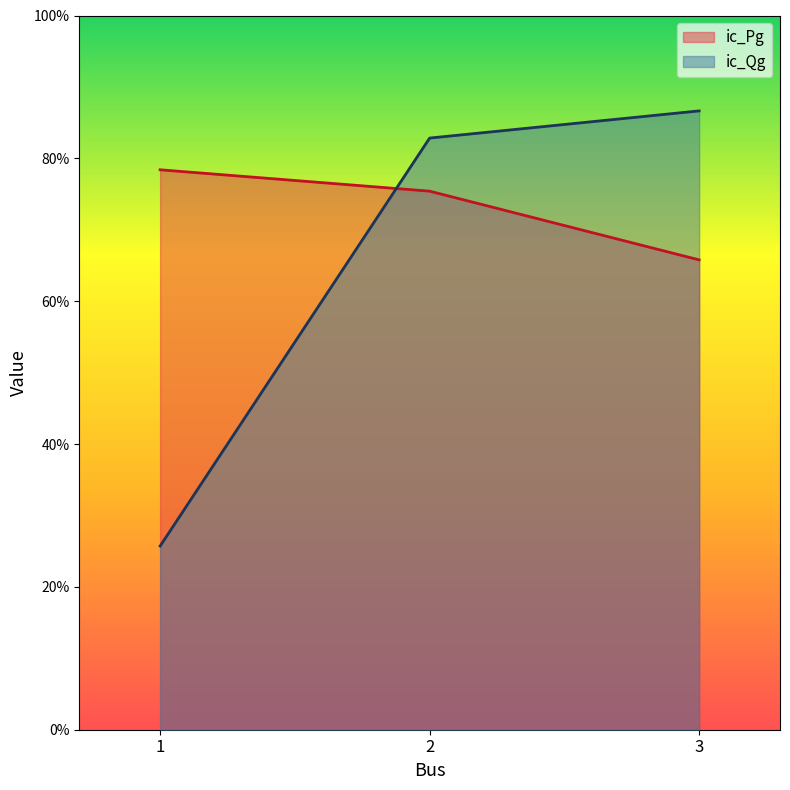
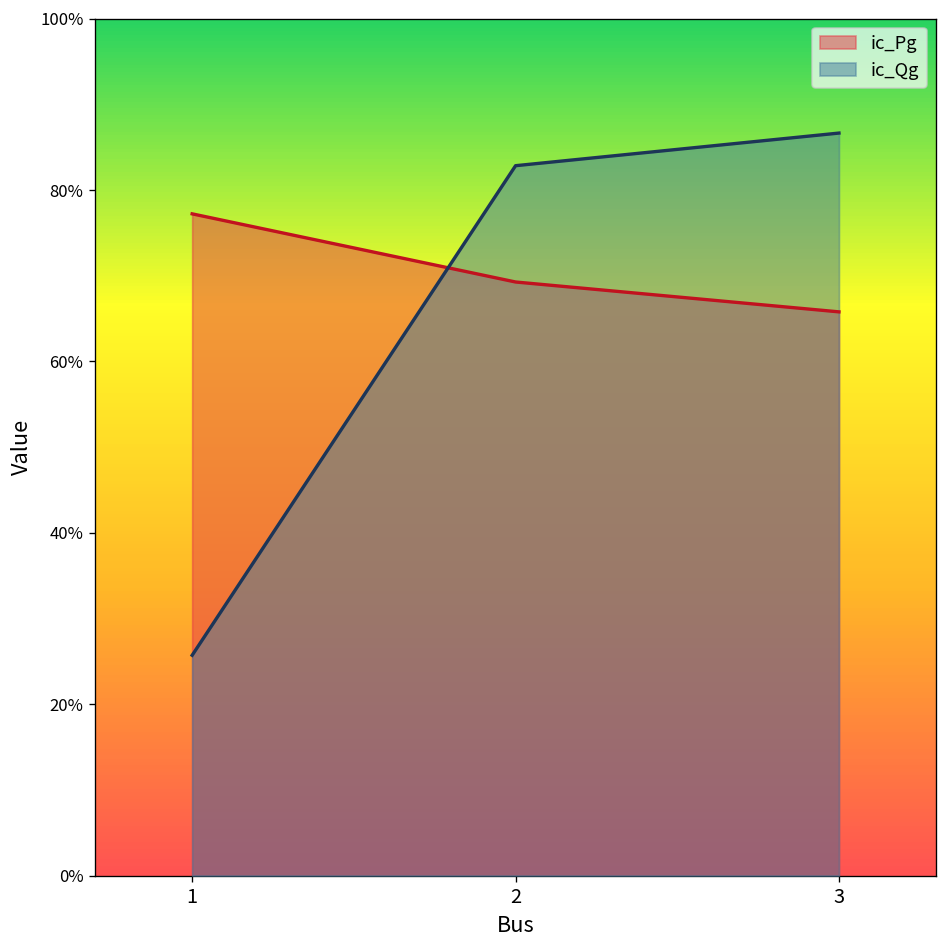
ic_Pg, 1: 78% -> 77%
ic_Pg, 2: 75% -> 69%
